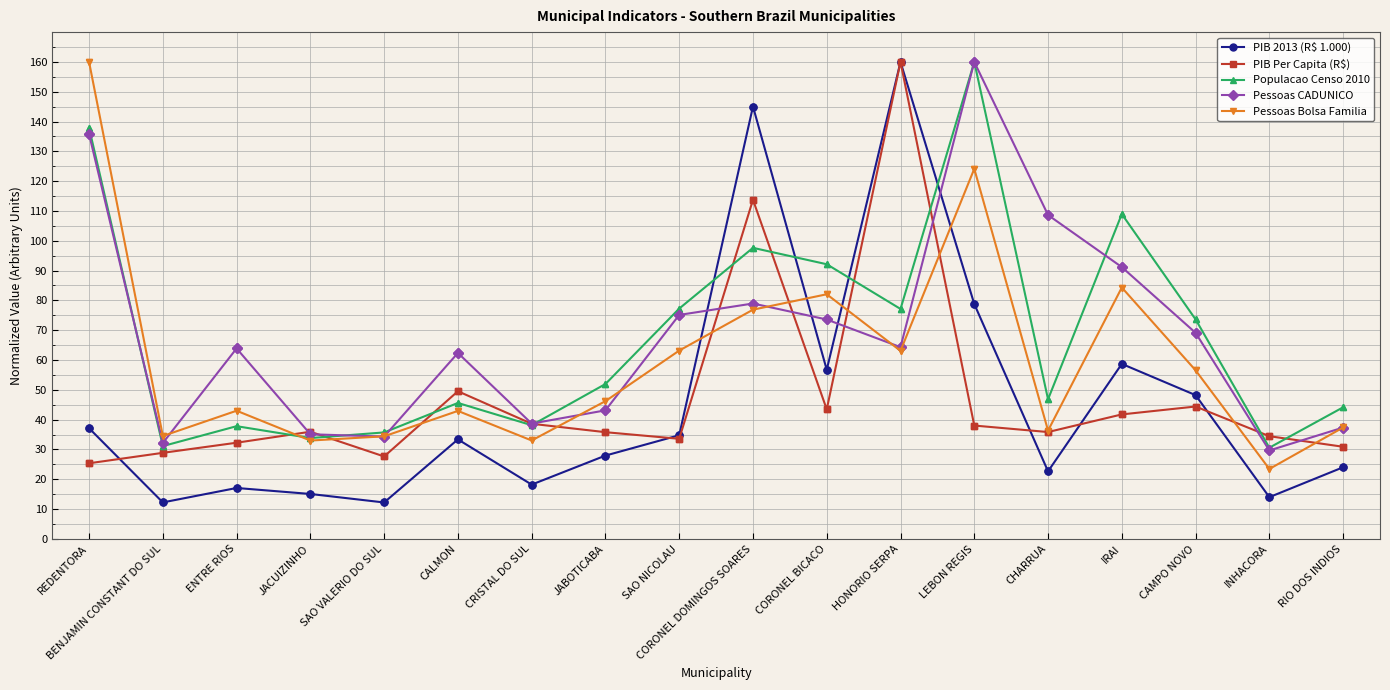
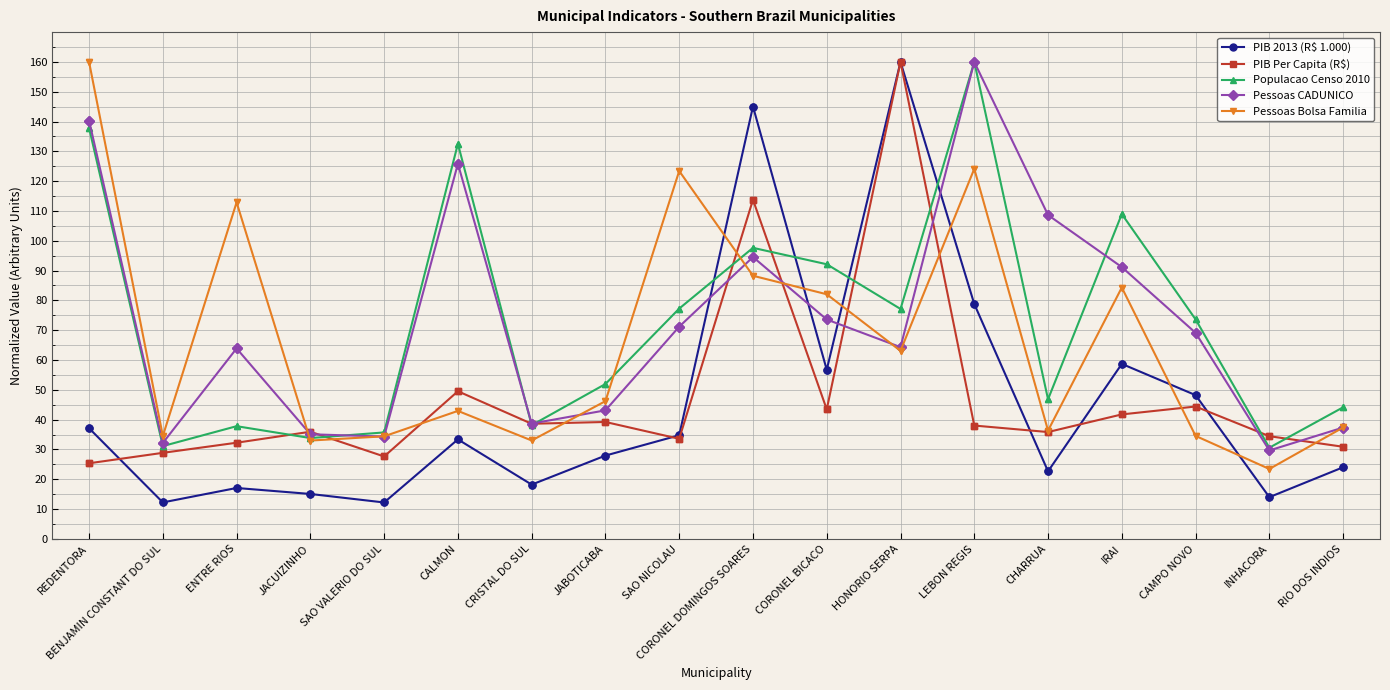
Pessoas CADUNICO, REDENTORA: 136 -> 140
Pessoas Bolsa Familia, ENTRE RIOS: 43 -> 113
Populacao Censo 2010, CALMON: 46 -> 133
Pessoas CADUNICO, CALMON: 62 -> 126
PIB Per Capita (R$), JABOTICABA: 36 -> 39
Pessoas CADUNICO, SAO NICOLAU: 75 -> 71
Pessoas Bolsa Familia, SAO NICOLAU: 63 -> 123
Pessoas CADUNICO, CORONEL DOMINGOS SOARES: 79 -> 95
Pessoas Bolsa Familia, CORONEL DOMINGOS SOARES: 77 -> 88
Pessoas Bolsa Familia, CAMPO NOVO: 57 -> 35
